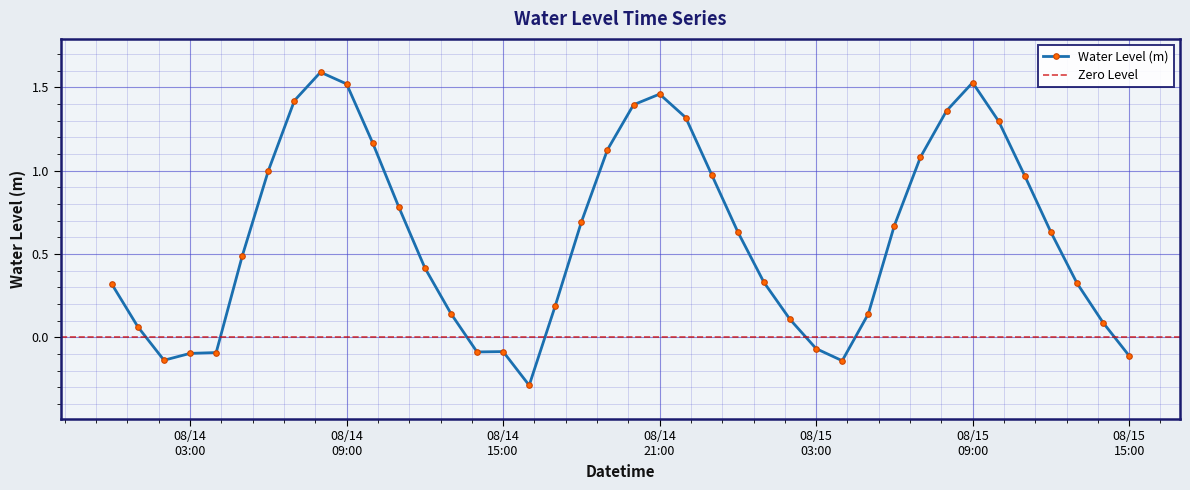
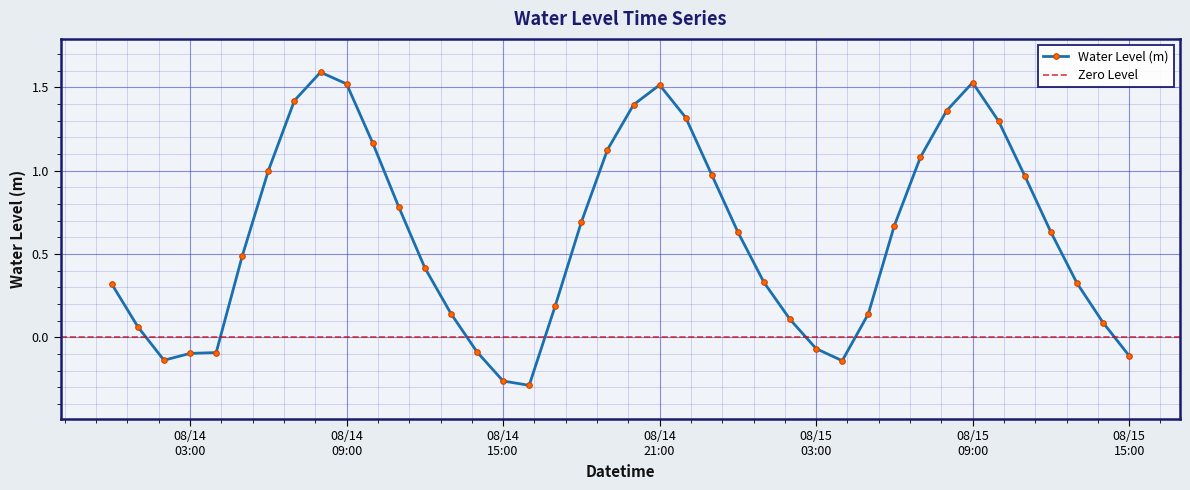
08/14 15:00: -0.09 -> -0.26
08/14 21:00: 1.46 -> 1.51
